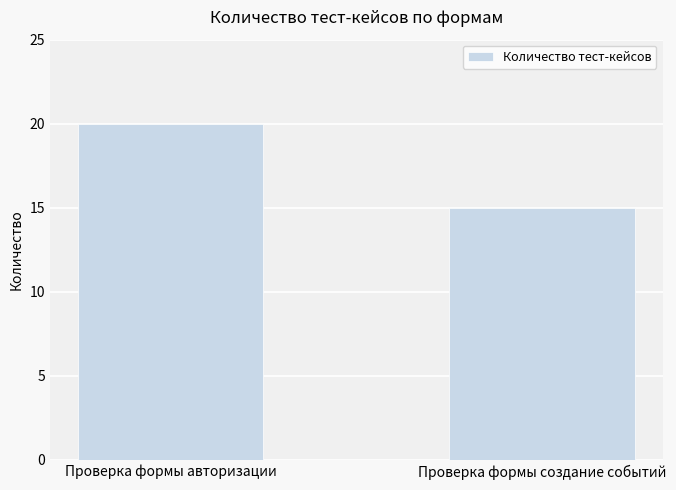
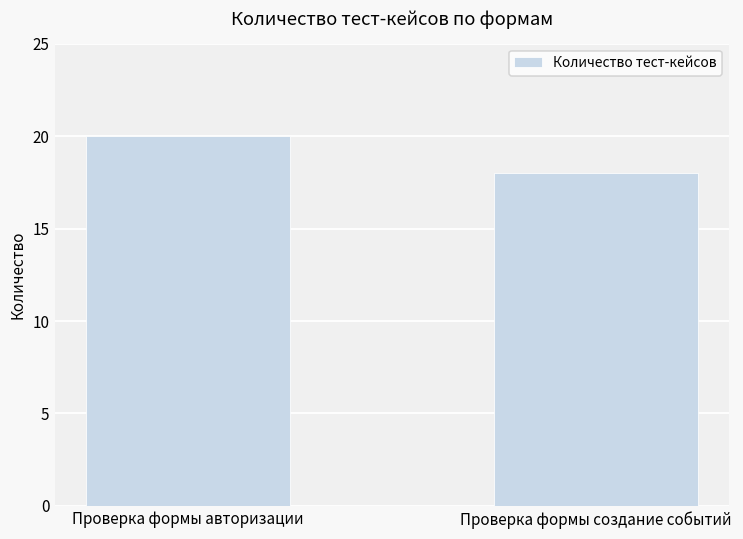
Проверка формы создание событий: 15 -> 18
